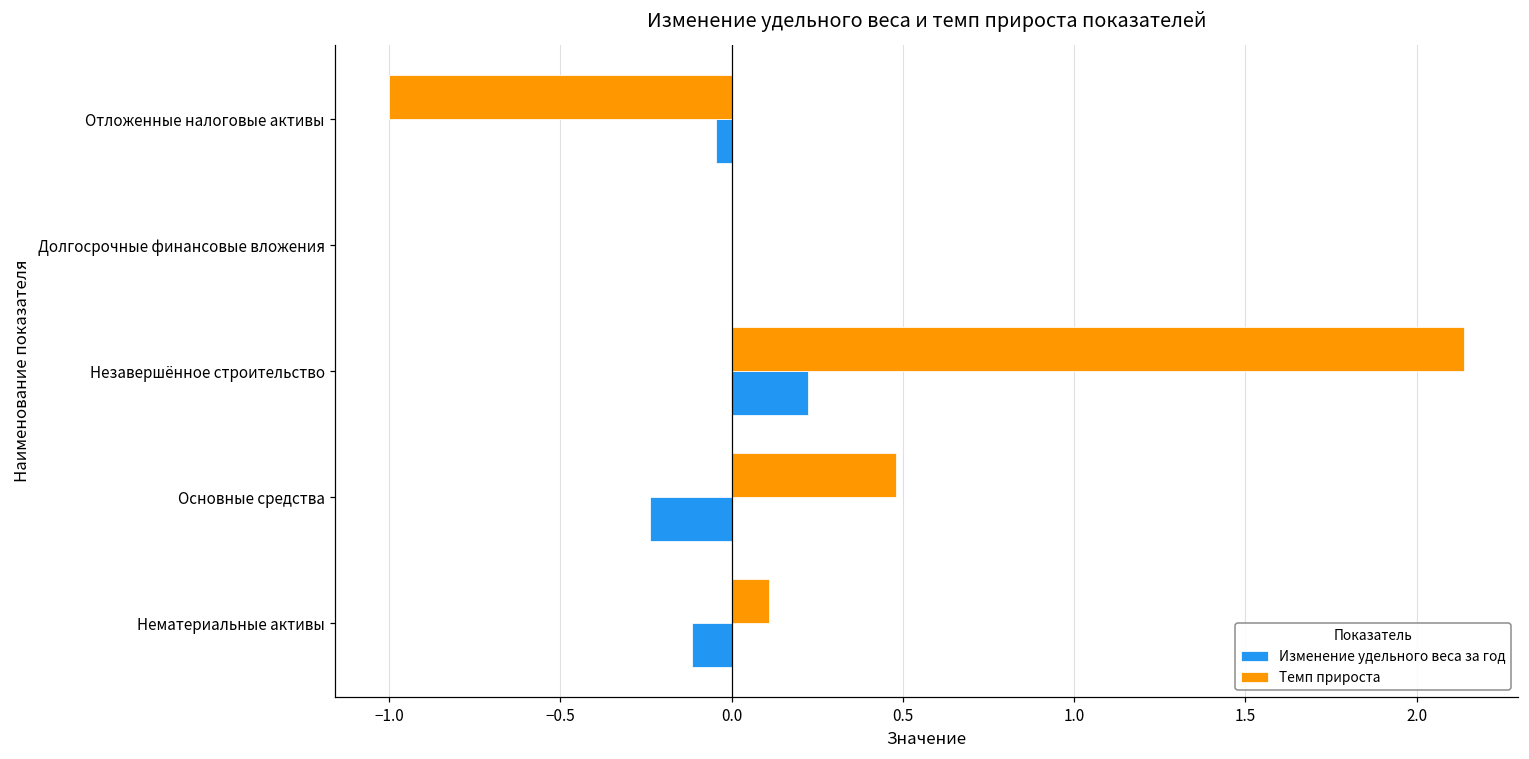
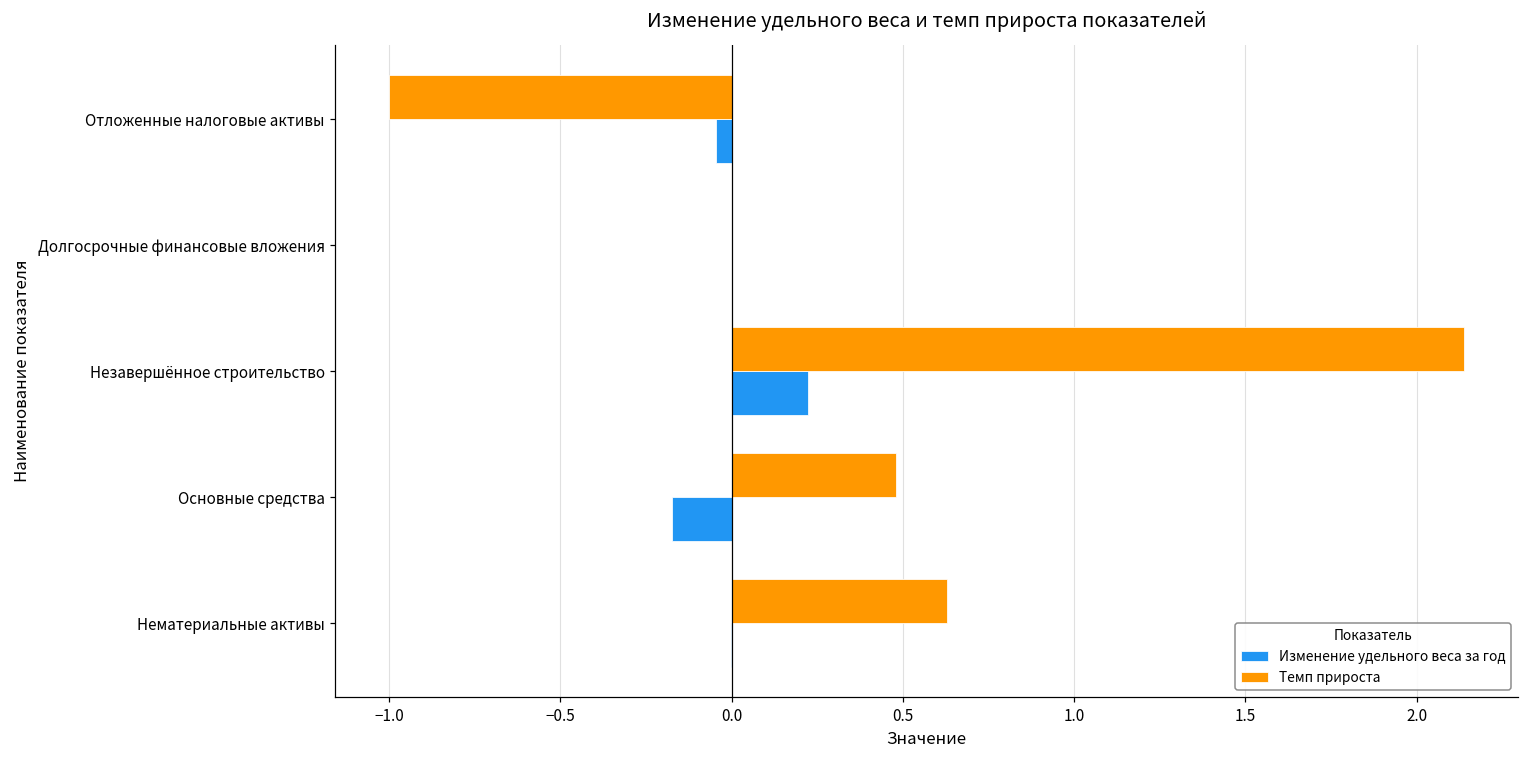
Изменение удельного веса за год, Основные средства: -0.24 -> -0.17
Темп прироста, Нематериальные активы: 0.11 -> 0.63
Изменение удельного веса за год, Нематериальные активы: -0.11 -> 0.00
